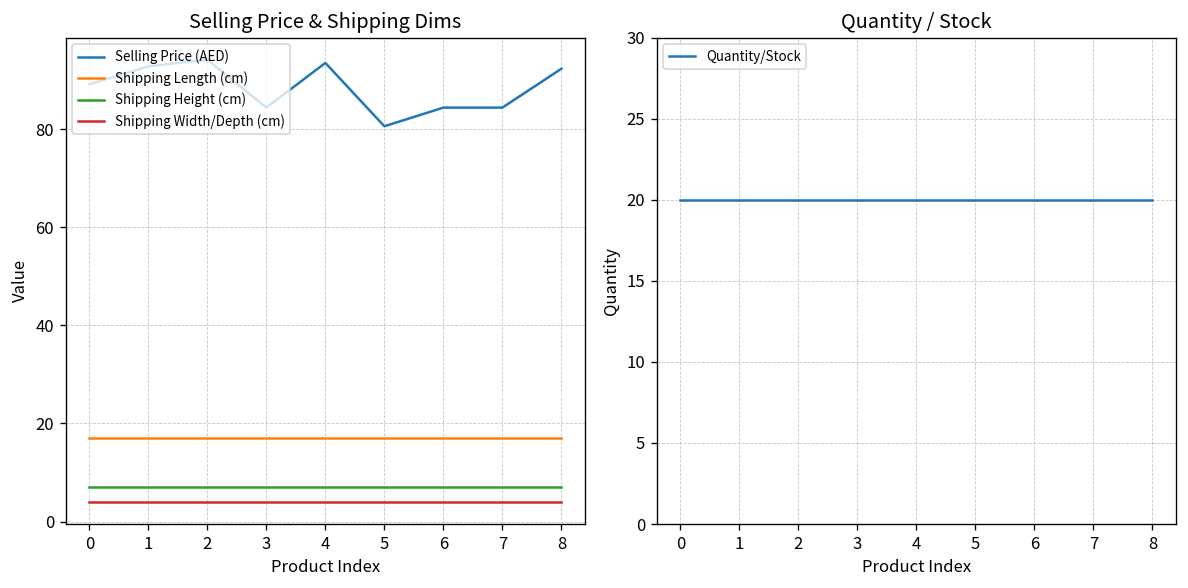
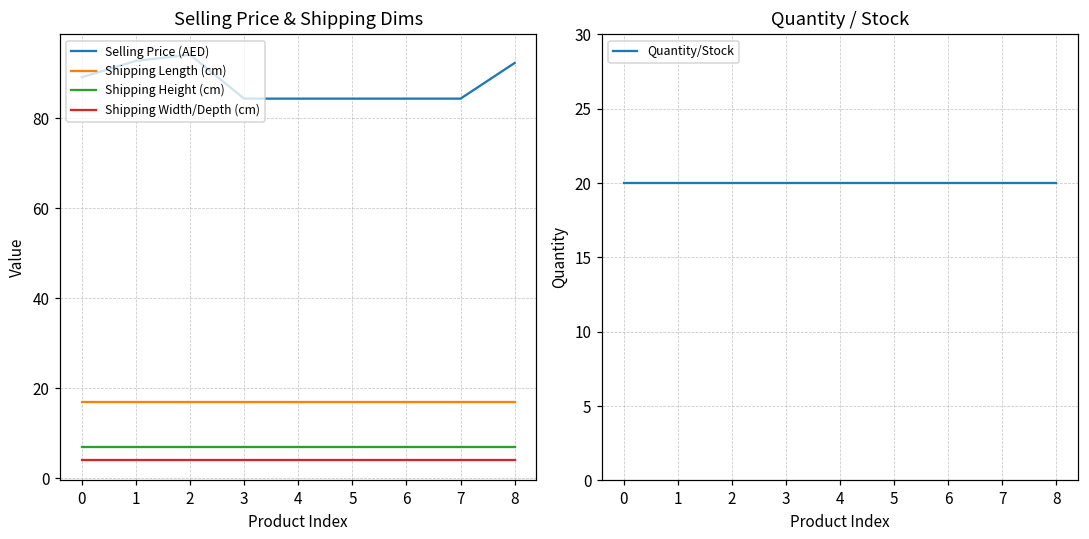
Selling Price & Shipping Dims, Selling Price (AED), 4: 94 -> 84
Selling Price & Shipping Dims, Selling Price (AED), 5: 81 -> 84
